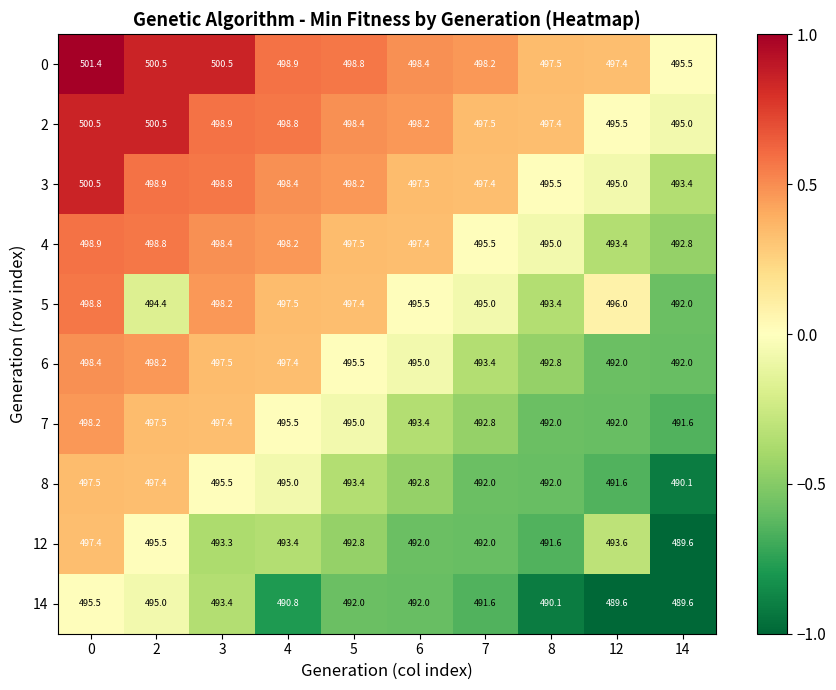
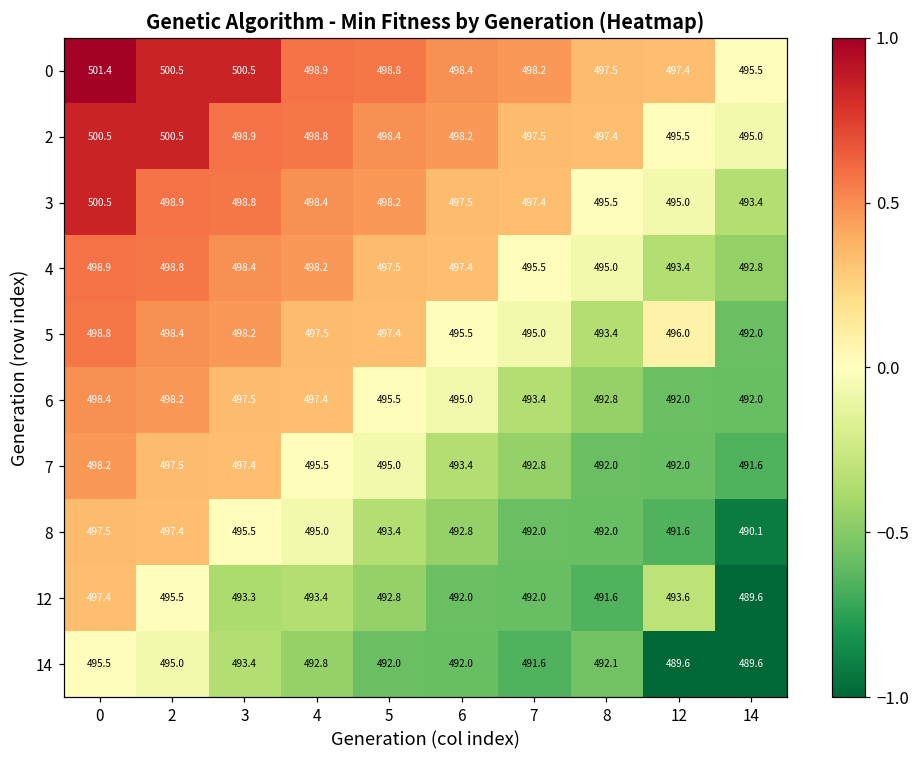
5, 2: 494.4 -> 498.4
14, 4: 490.8 -> 492.8
14, 8: 490.1 -> 492.1
